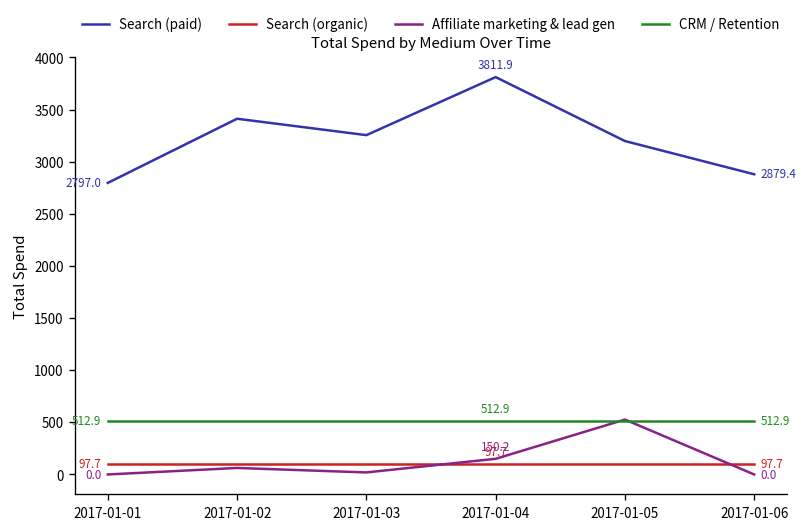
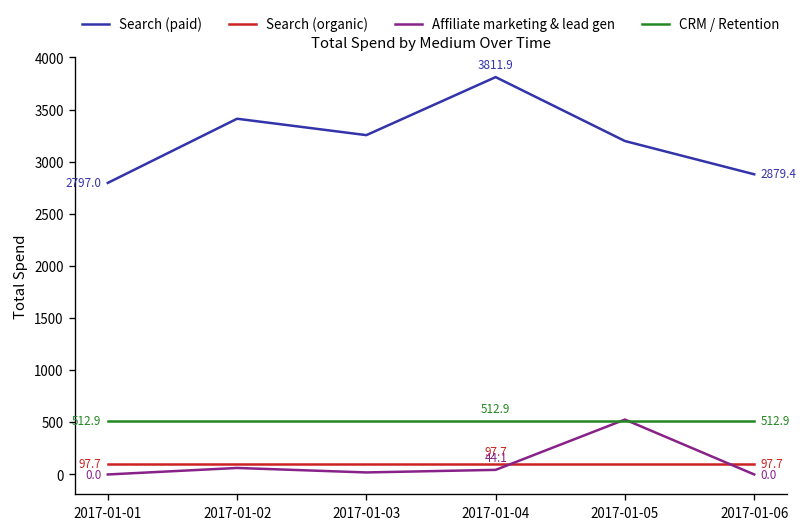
Affiliate marketing & lead gen, 2017-01-04: 150.2 -> 44.1
